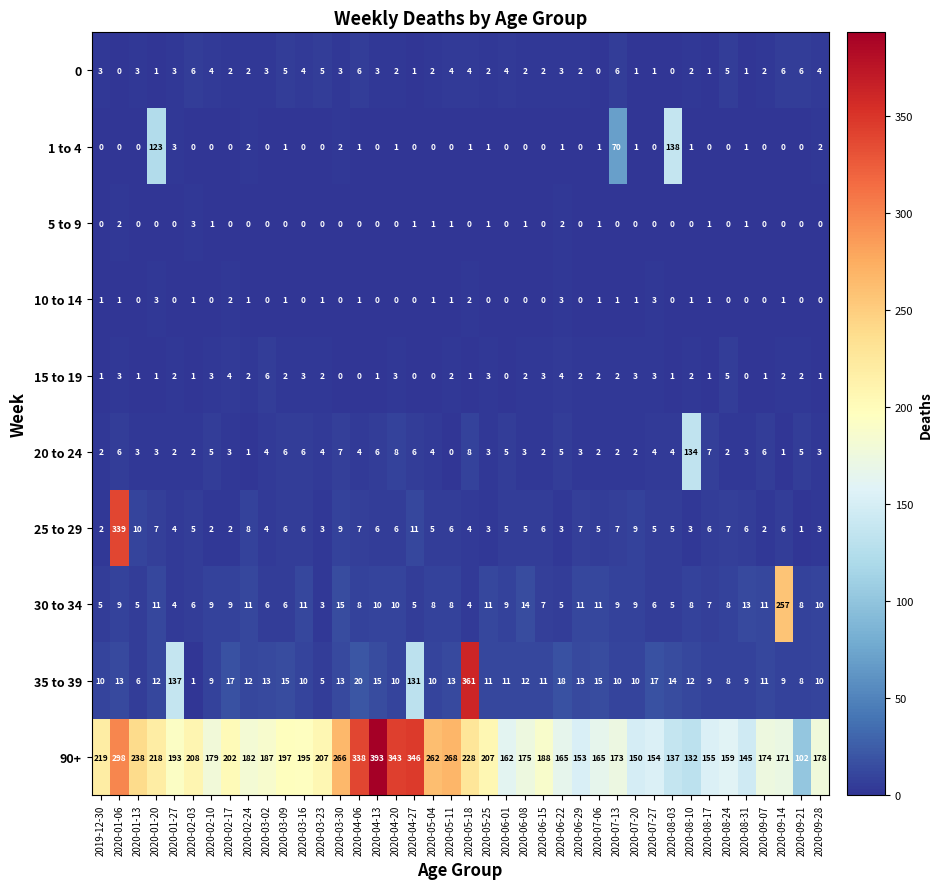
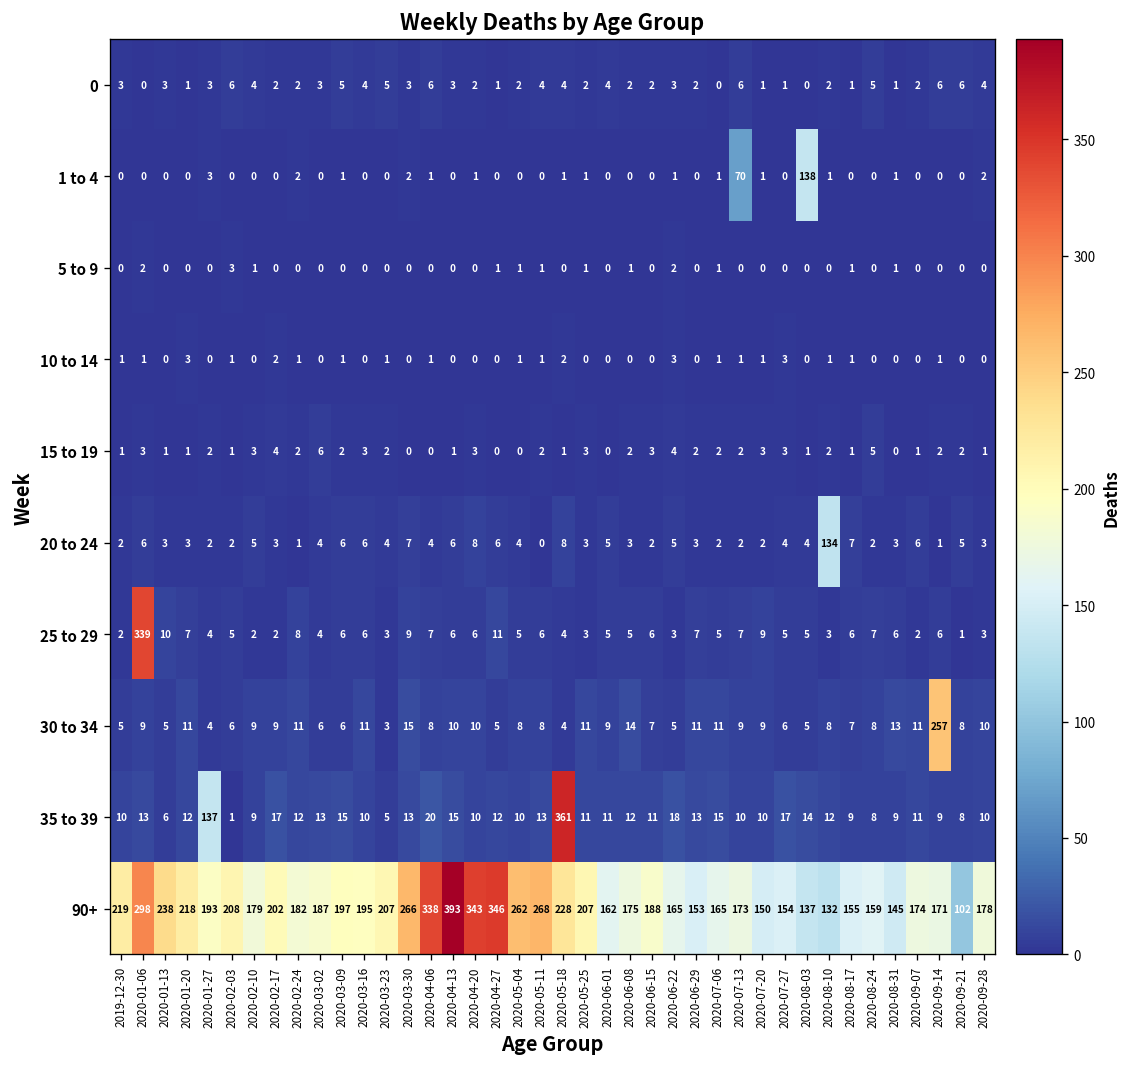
1 to 4, 2020-01-20: 123 -> 0
35 to 39, 2020-04-27: 131 -> 12
